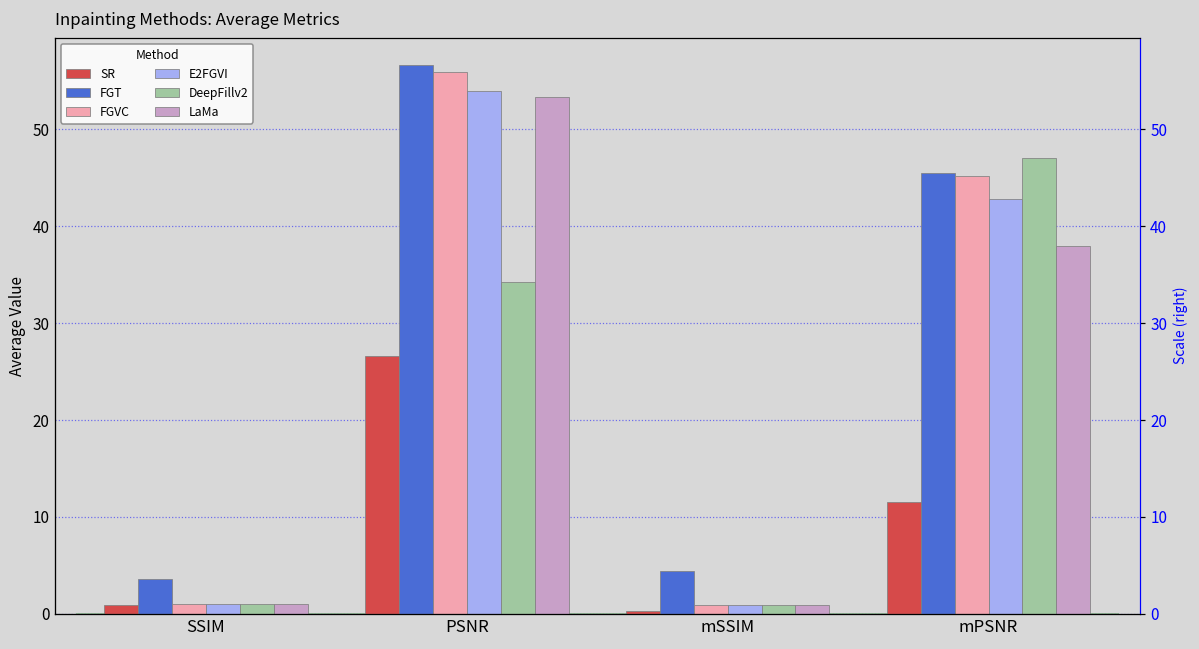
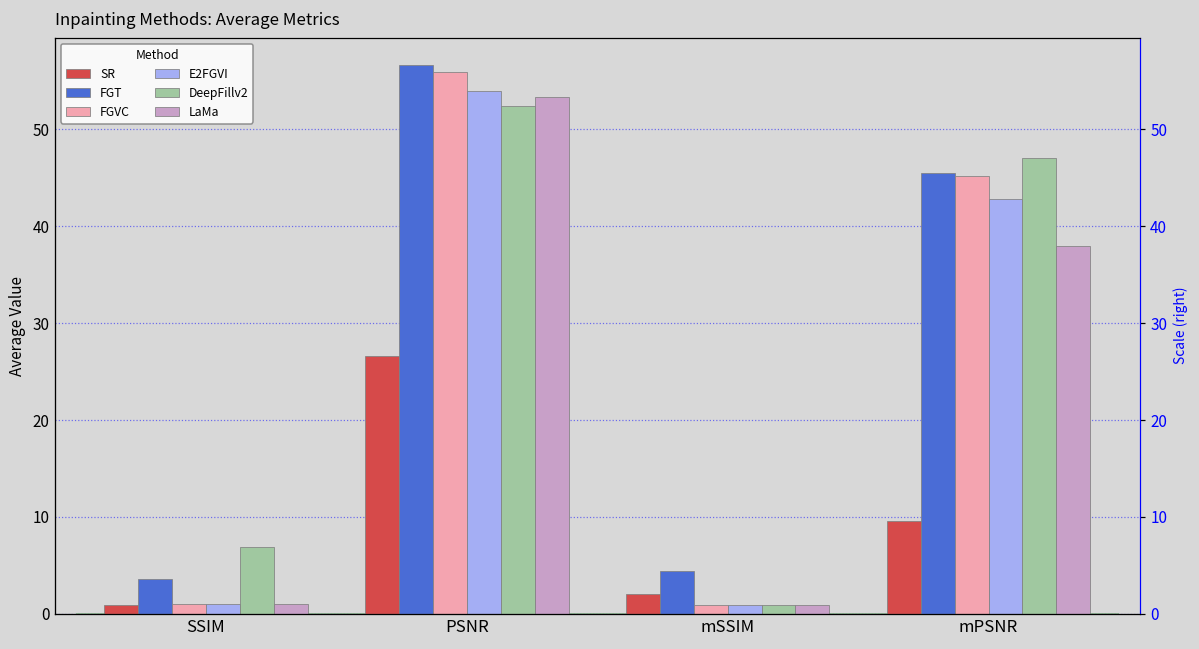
DeepFillv2, SSIM: 1 -> 7
DeepFillv2, PSNR: 34 -> 52
SR, mSSIM: 0 -> 2
SR, mPSNR: 12 -> 10
